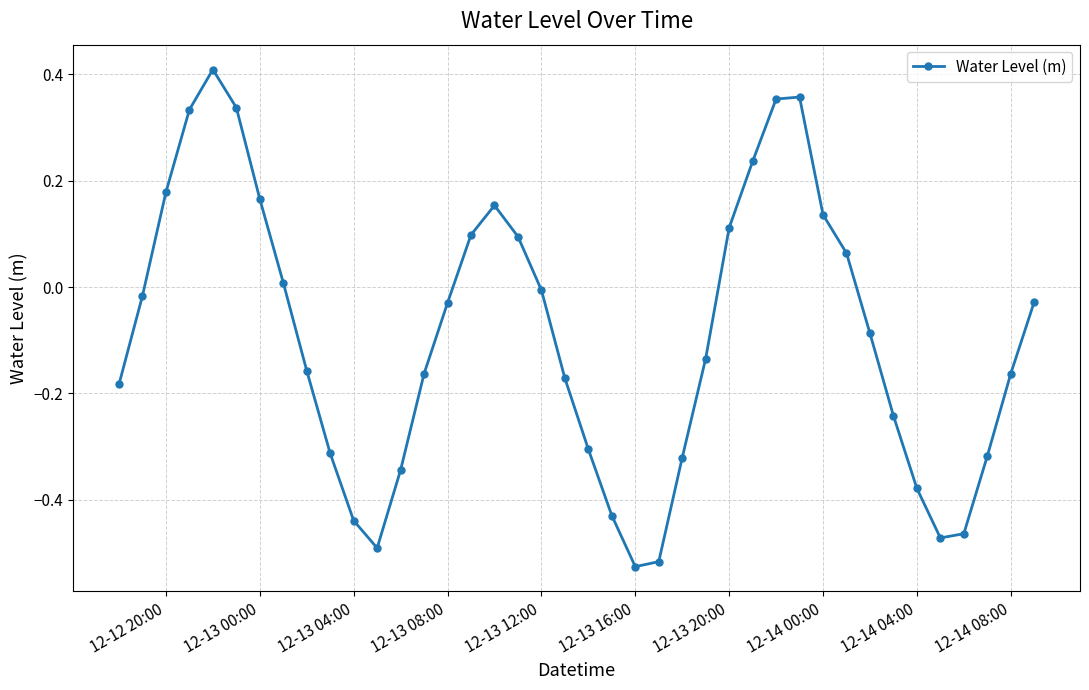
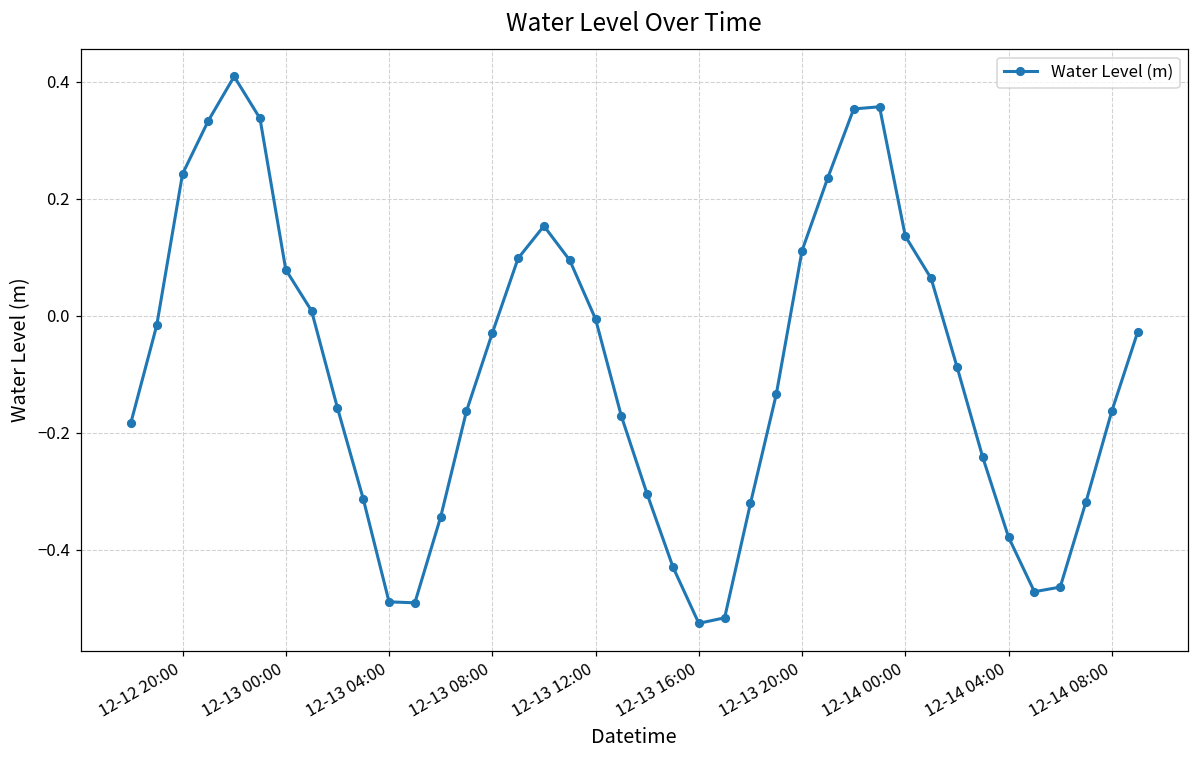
12-12 20:00: 0.18 -> 0.24
12-13 00:00: 0.17 -> 0.08
12-13 04:00: -0.44 -> -0.49
